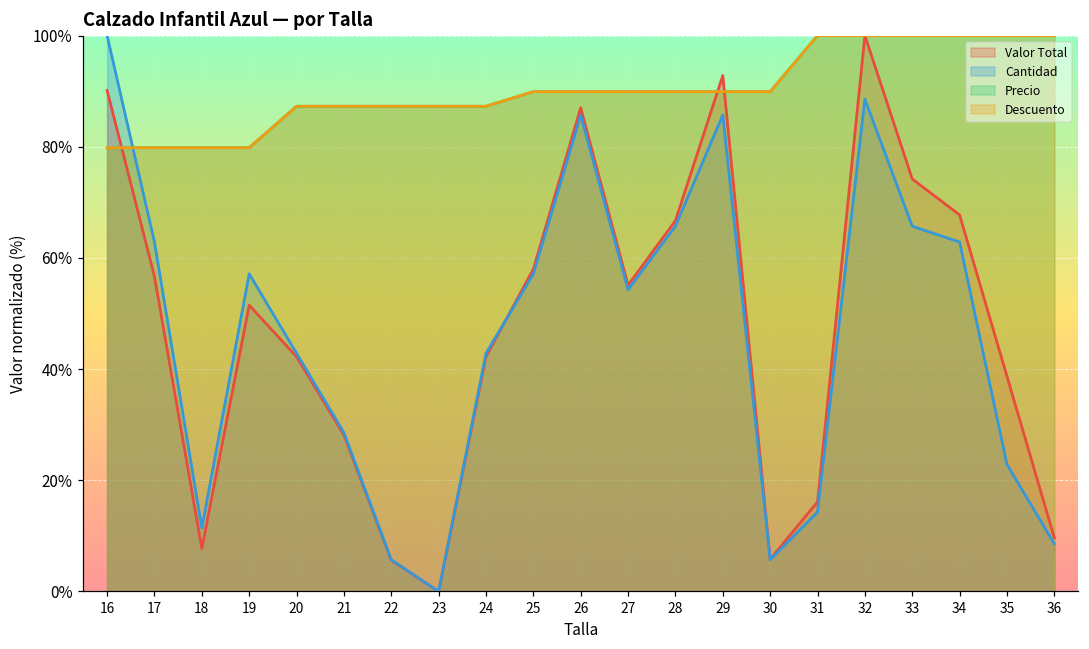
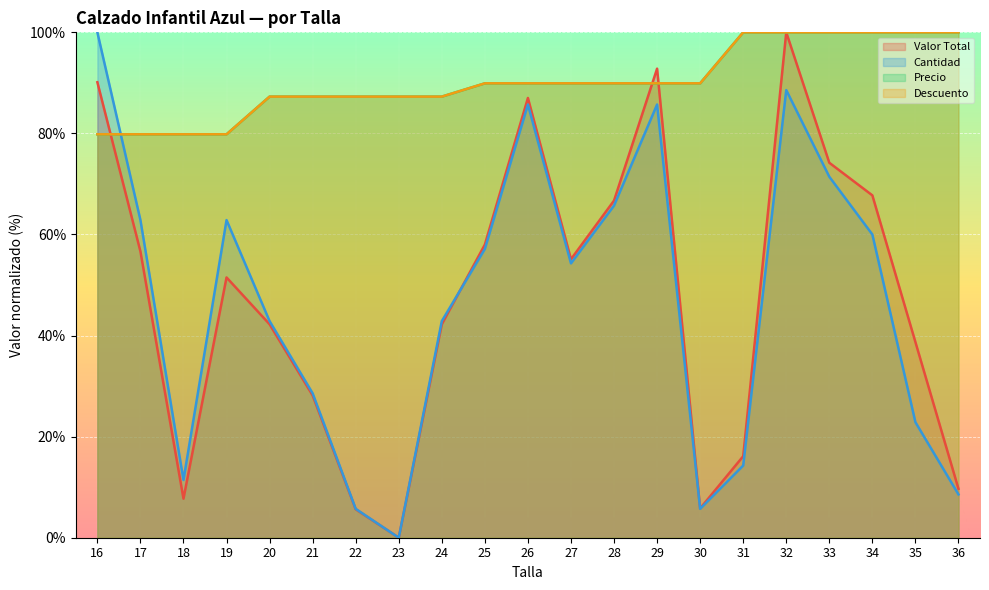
Cantidad, 19: 57% -> 63%
Cantidad, 33: 66% -> 71%
Cantidad, 34: 63% -> 60%
